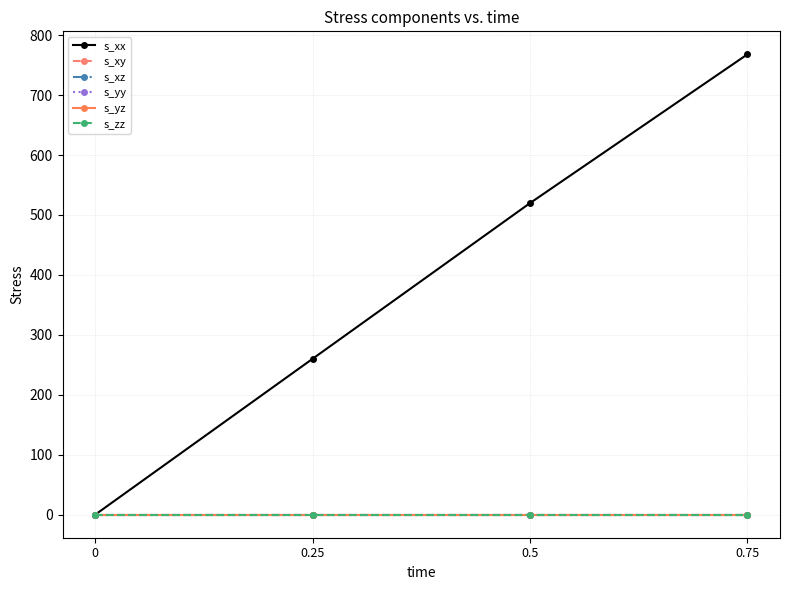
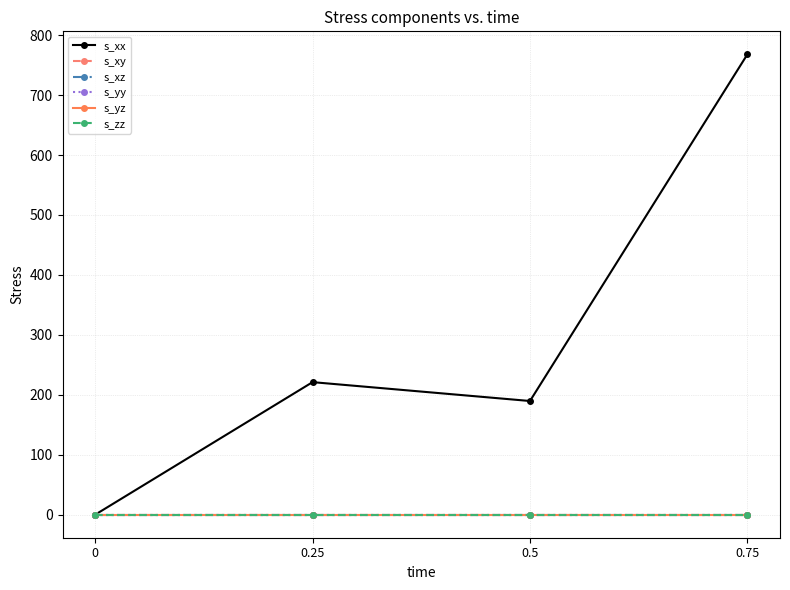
s_xx, 0.25: 260 -> 220
s_xx, 0.5: 520 -> 190
